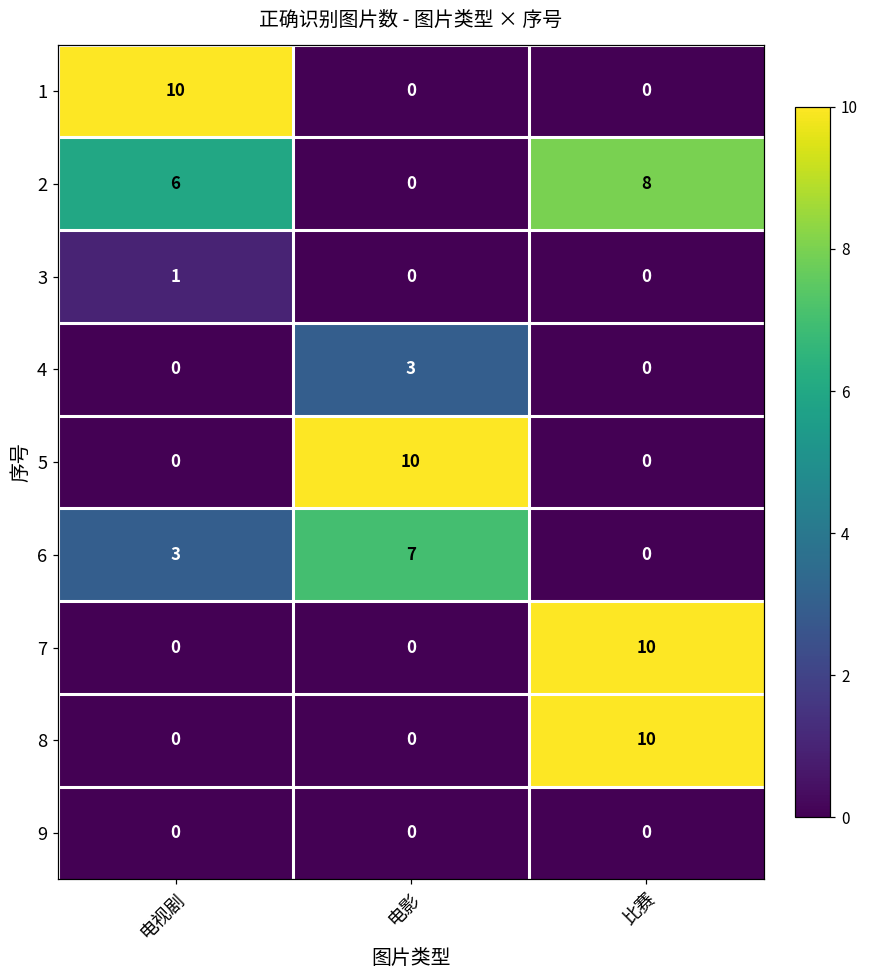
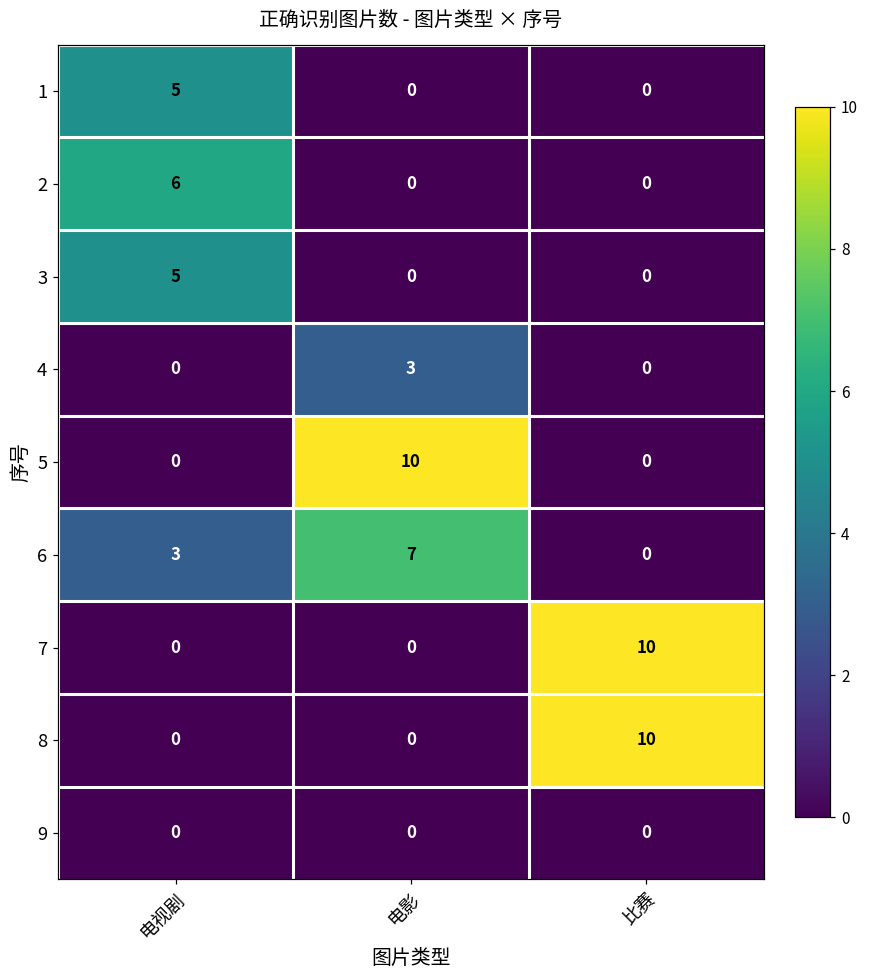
1, 电视剧: 10 -> 5
2, 比赛: 8 -> 0
3, 电视剧: 1 -> 5
